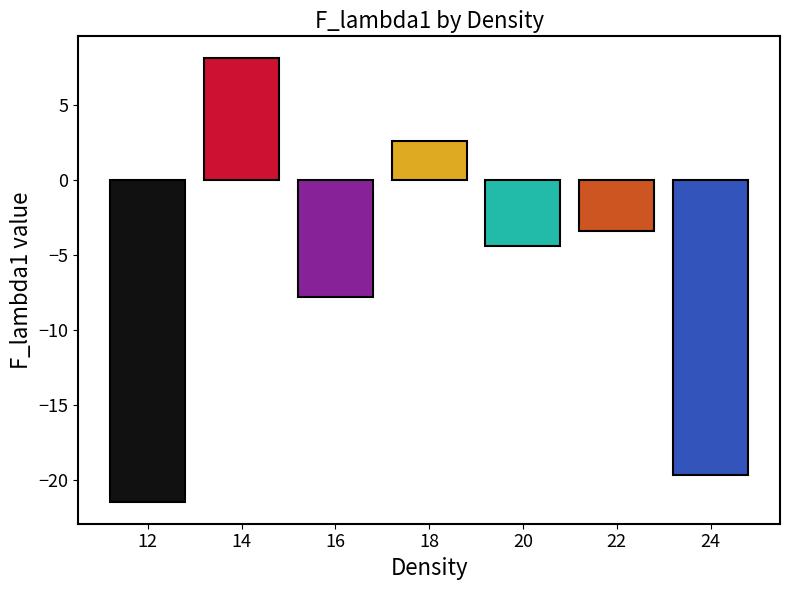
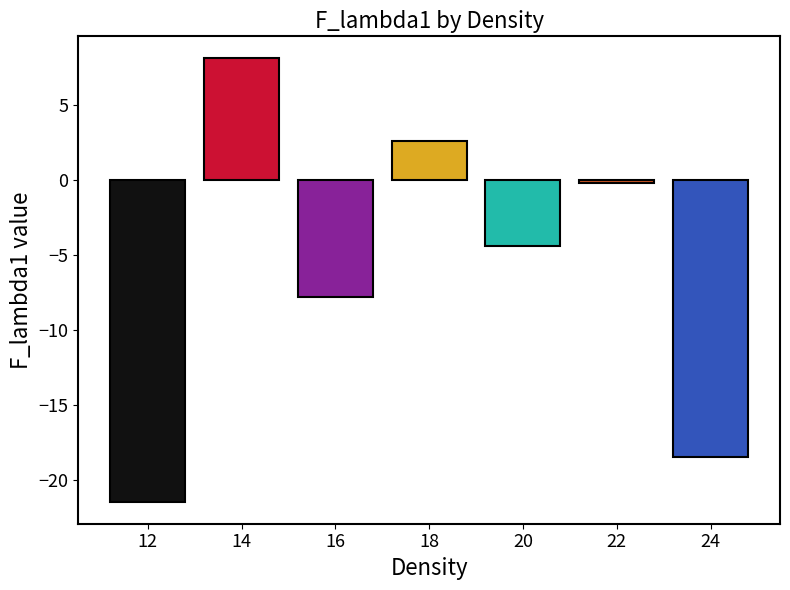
22: -3.4 -> -0.2
24: -19.7 -> -18.5
